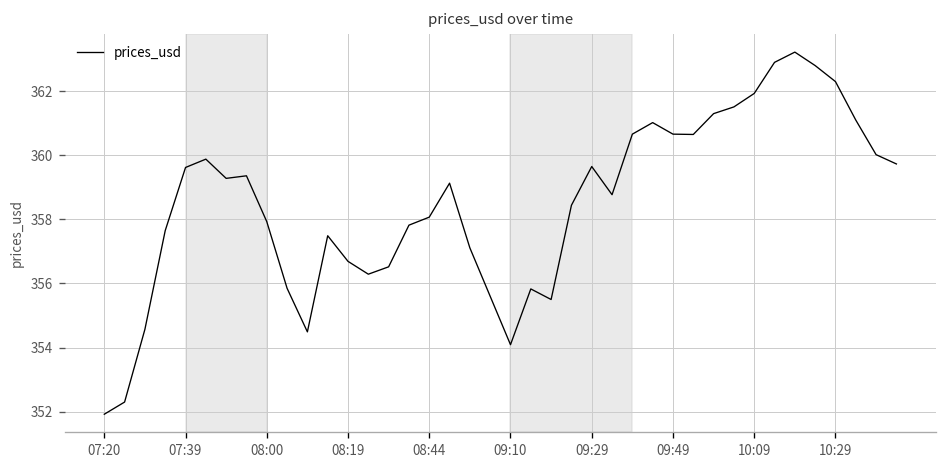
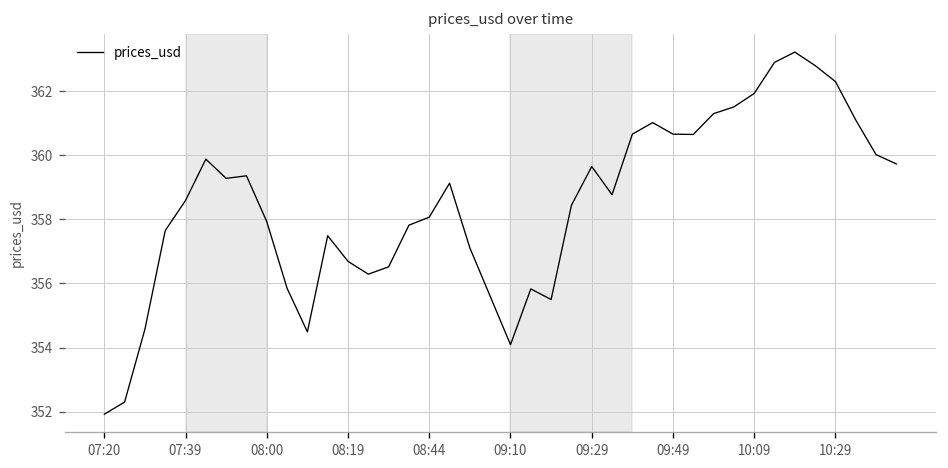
07:39: 359.6 -> 358.6
